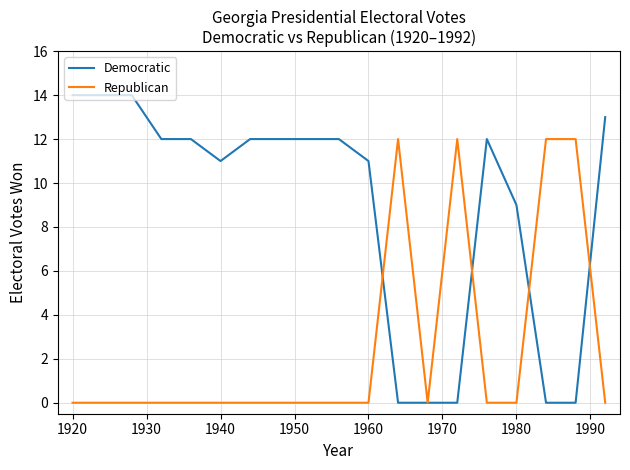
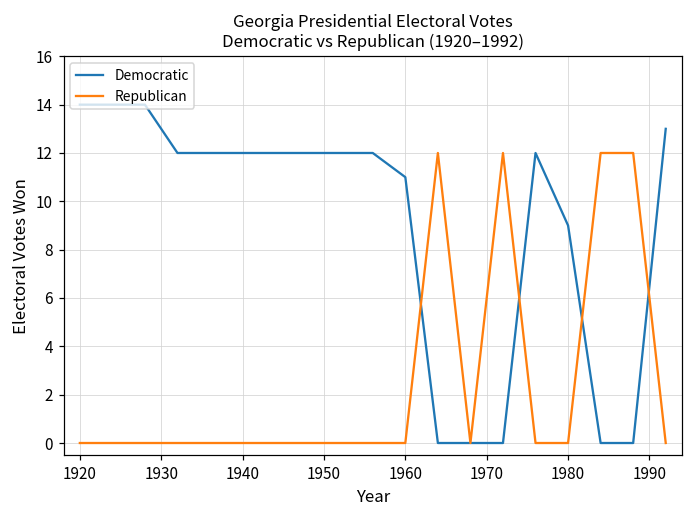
Democratic, 1940: 11 -> 12
